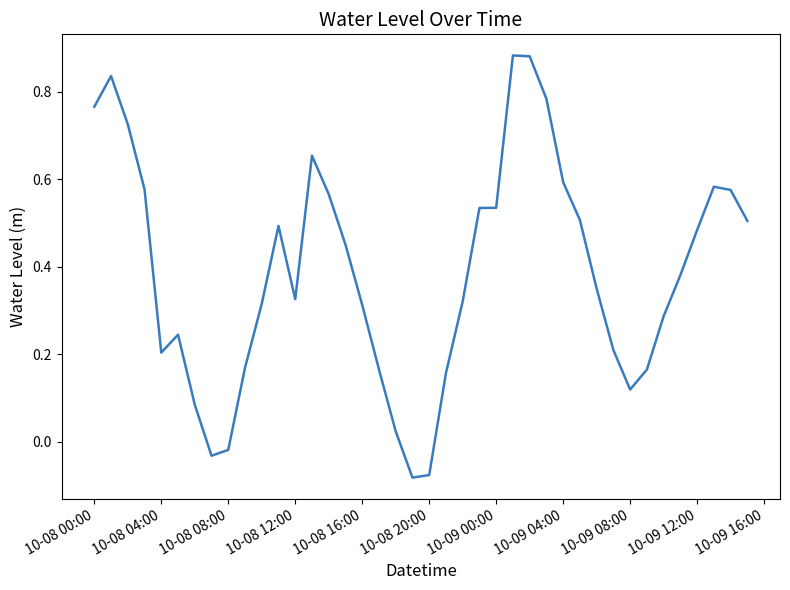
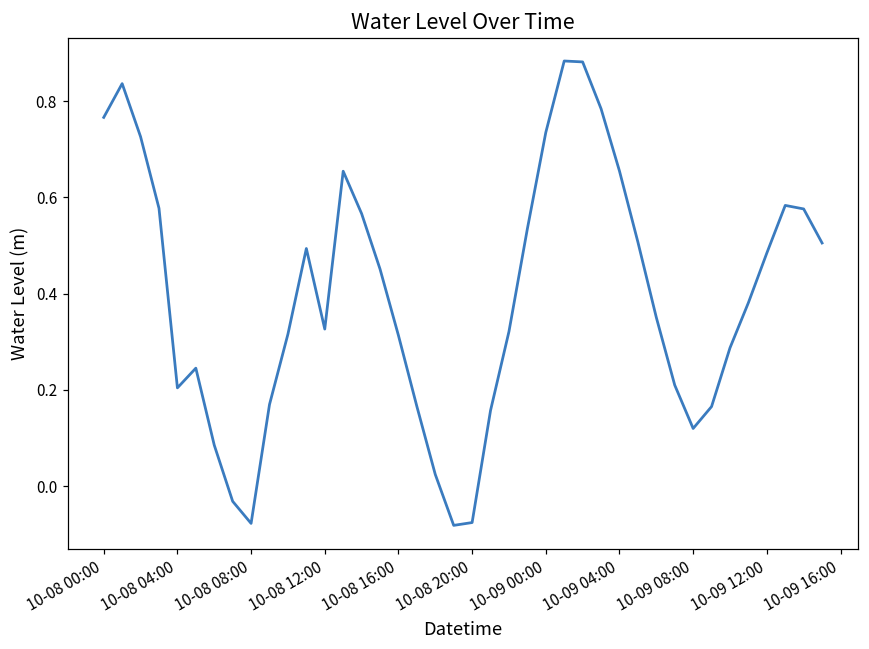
10-08 08:00: -0.02 -> -0.08
10-09 00:00: 0.54 -> 0.73
10-09 04:00: 0.59 -> 0.65
